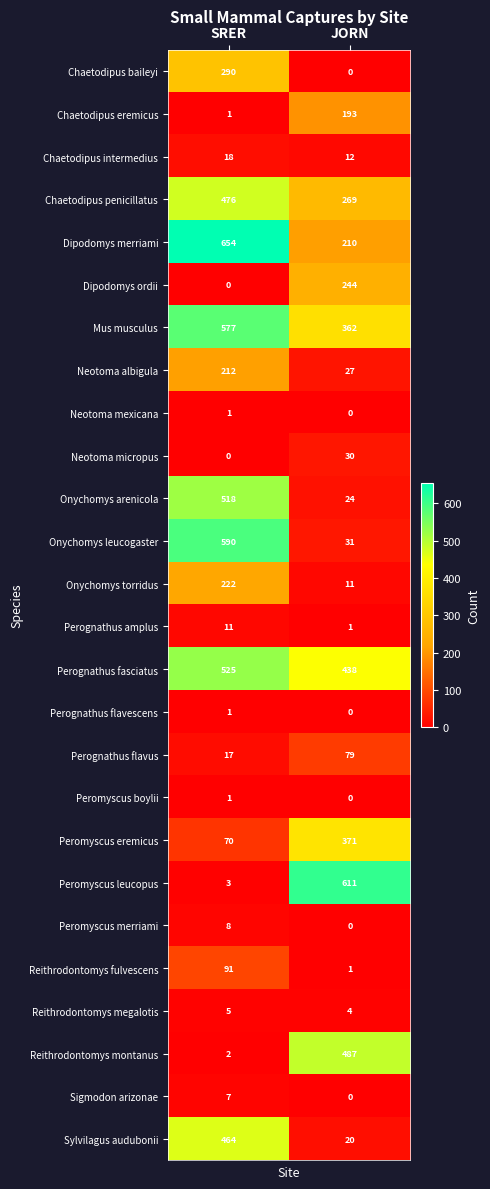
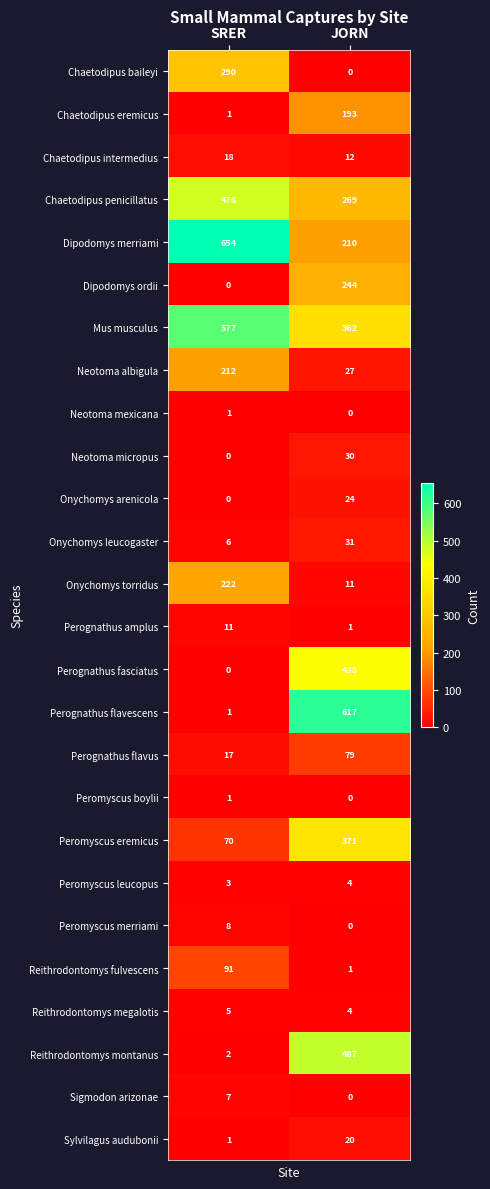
Onychomys arenicola, SRER: 518 -> 0
Onychomys leucogaster, SRER: 590 -> 6
Perognathus fasciatus, SRER: 525 -> 0
Perognathus flavescens, JORN: 0 -> 617
Peromyscus leucopus, JORN: 611 -> 4
Sylvilagus audubonii, SRER: 464 -> 1
